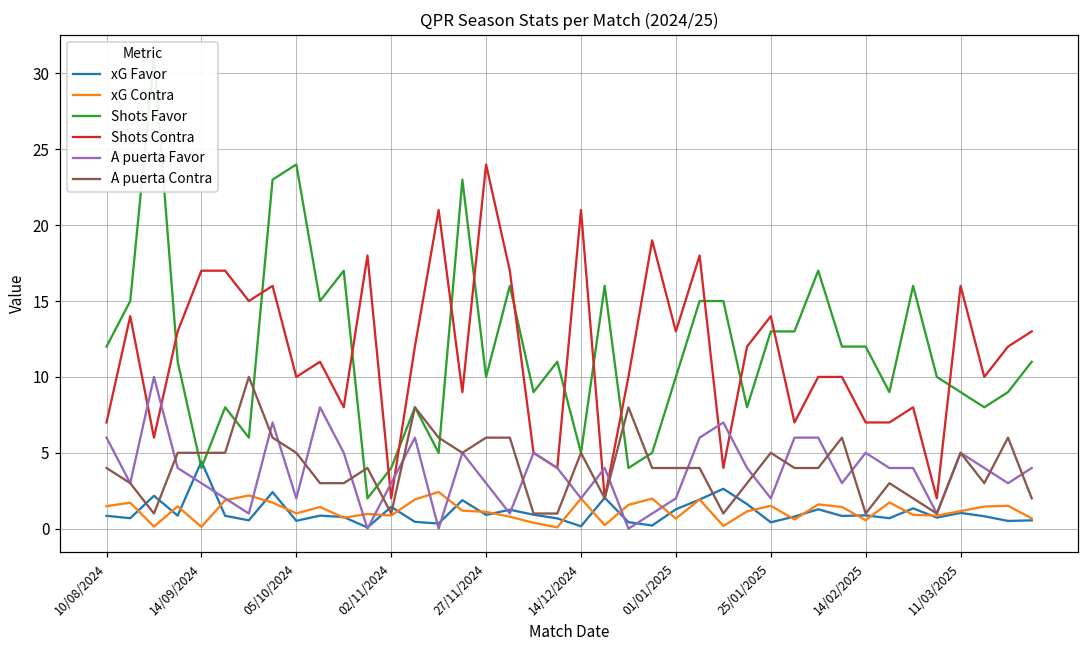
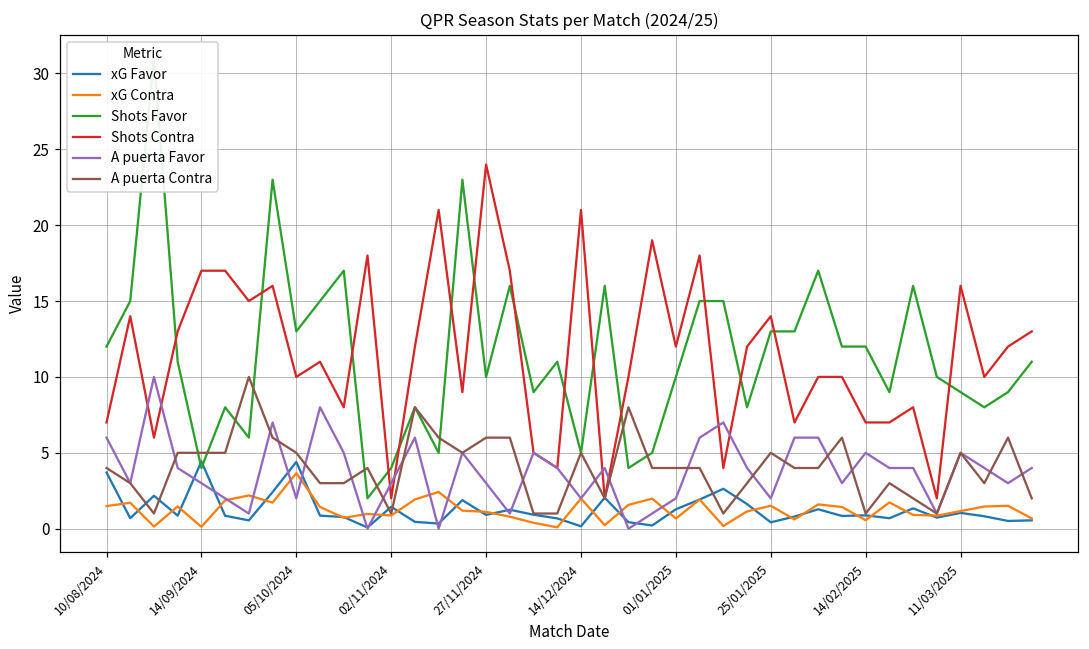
xG Favor, 10/08/2024: 0.9 -> 3.7
xG Favor, 05/10/2024: 0.5 -> 4.4
xG Contra, 05/10/2024: 1.0 -> 3.7
Shots Favor, 05/10/2024: 24 -> 13
Shots Contra, 01/01/2025: 13 -> 12
